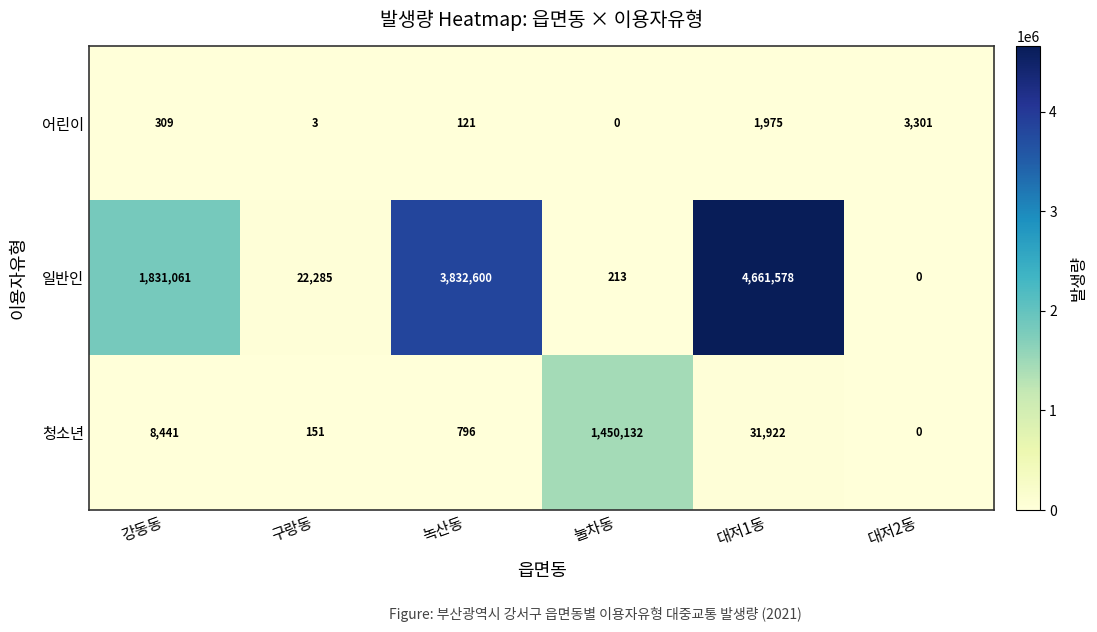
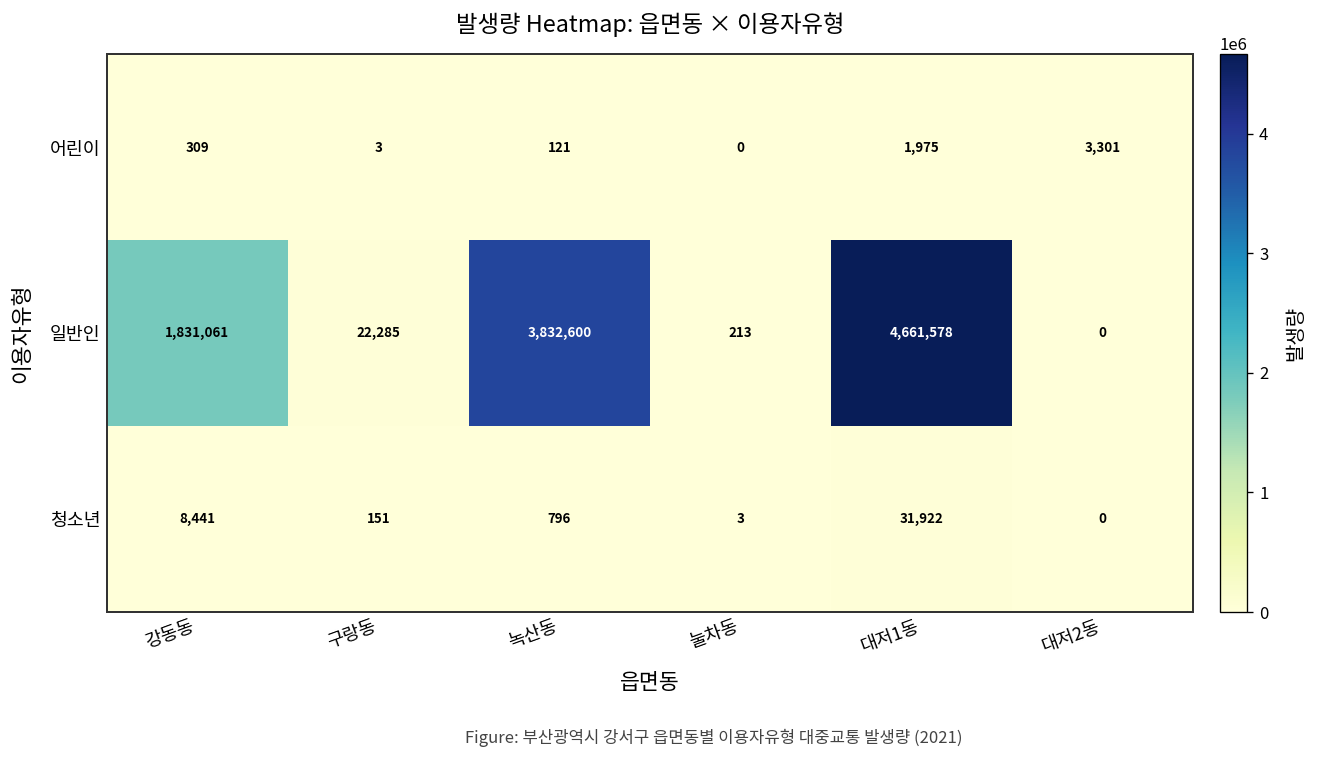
청소년, 눌차동: 1,450,132 -> 3
